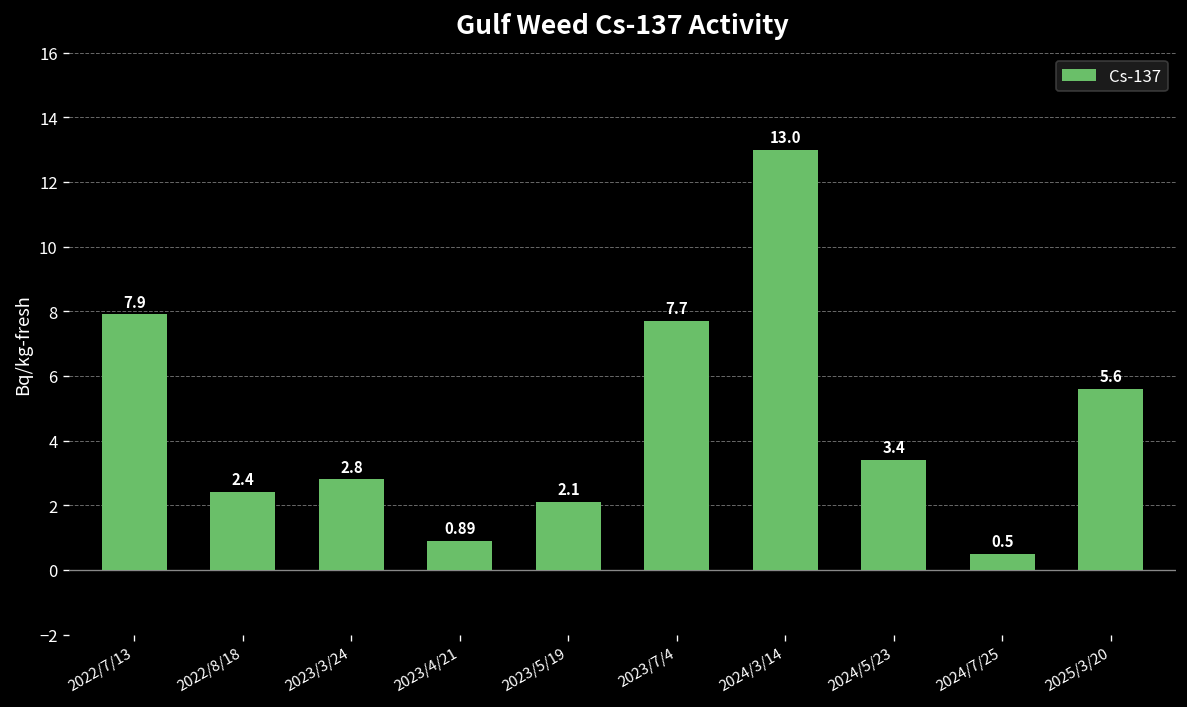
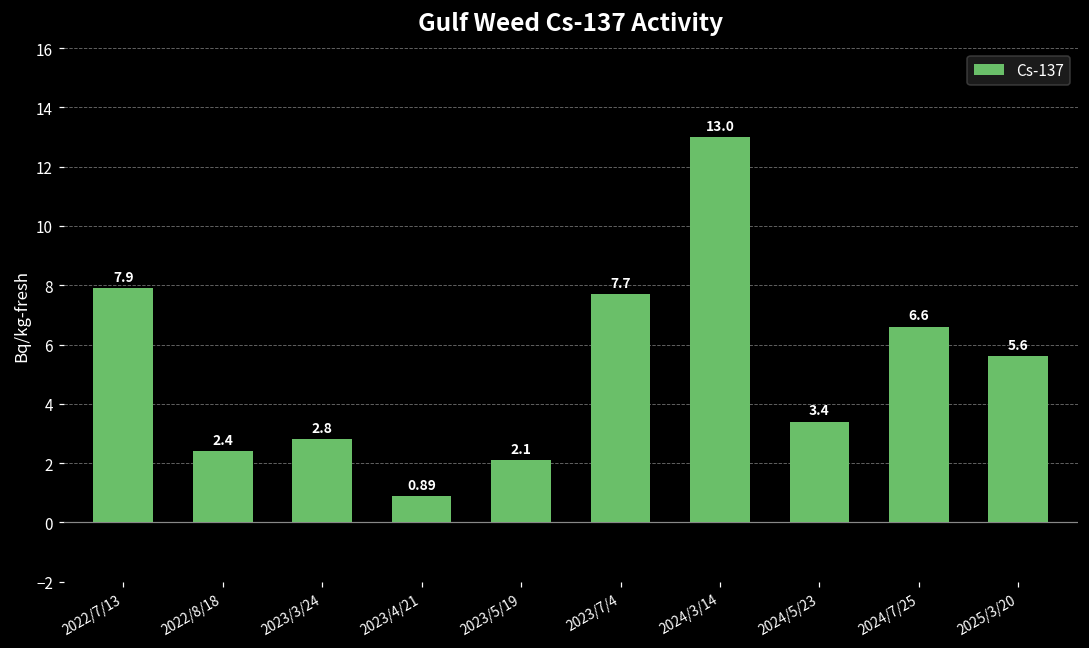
2024/7/25: 0.5 -> 6.6
